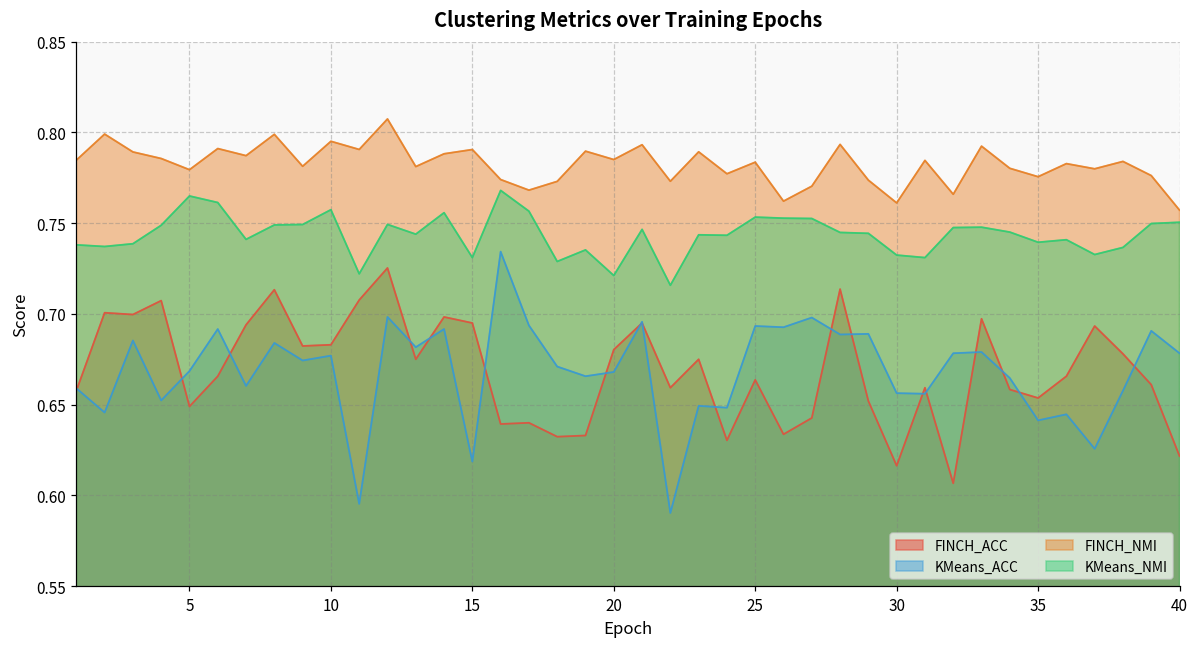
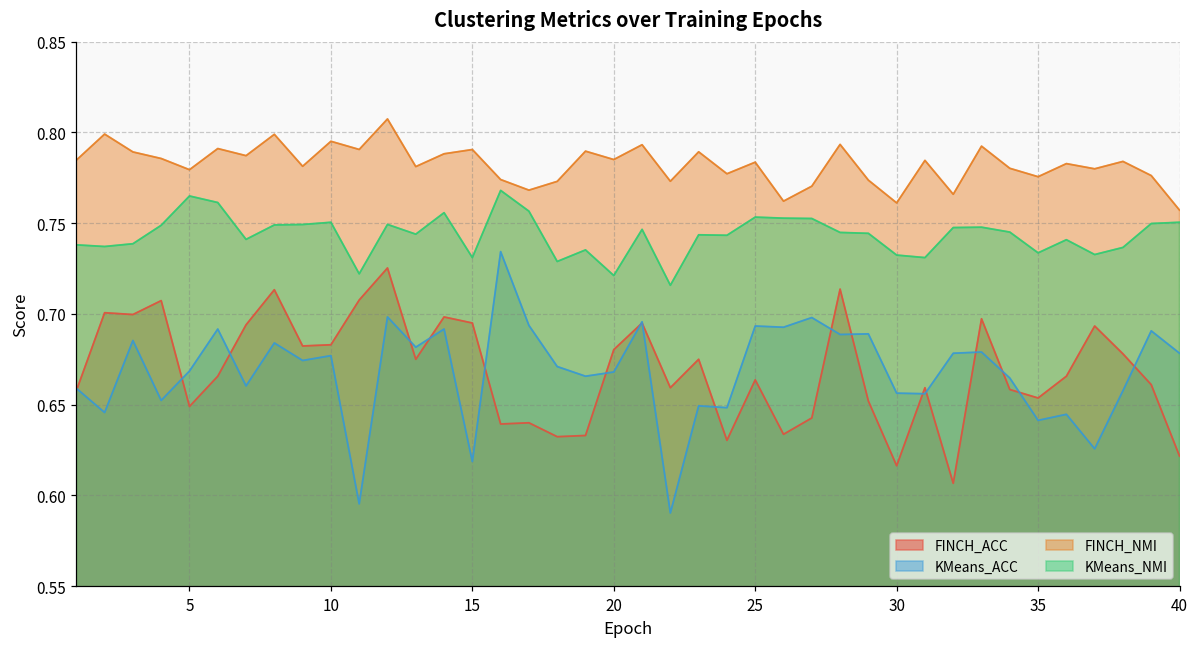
KMeans_NMI, 10: 0.757 -> 0.751
KMeans_NMI, 35: 0.739 -> 0.734
